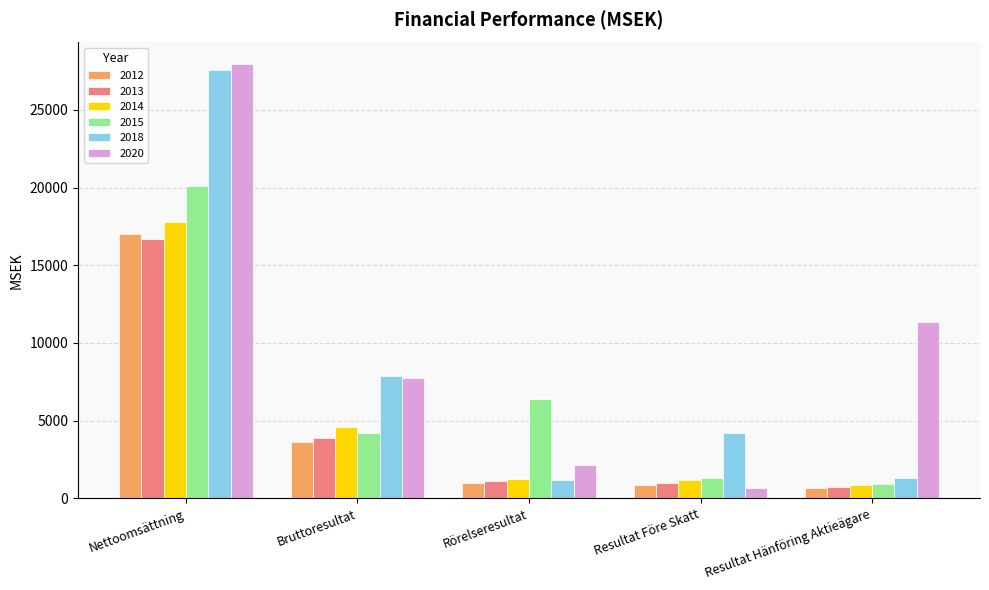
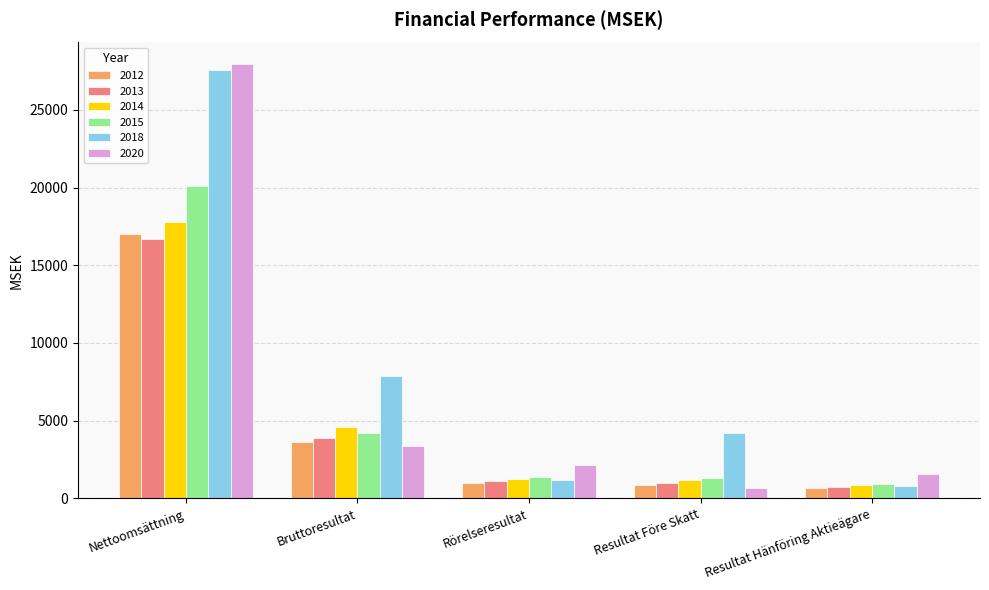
2020, Bruttoresultat: 7700 -> 3400
2015, Rörelseresultat: 6400 -> 1400
2018, Resultat Hänföring Aktieägare: 1300 -> 800
2020, Resultat Hänföring Aktieägare: 11300 -> 1600
